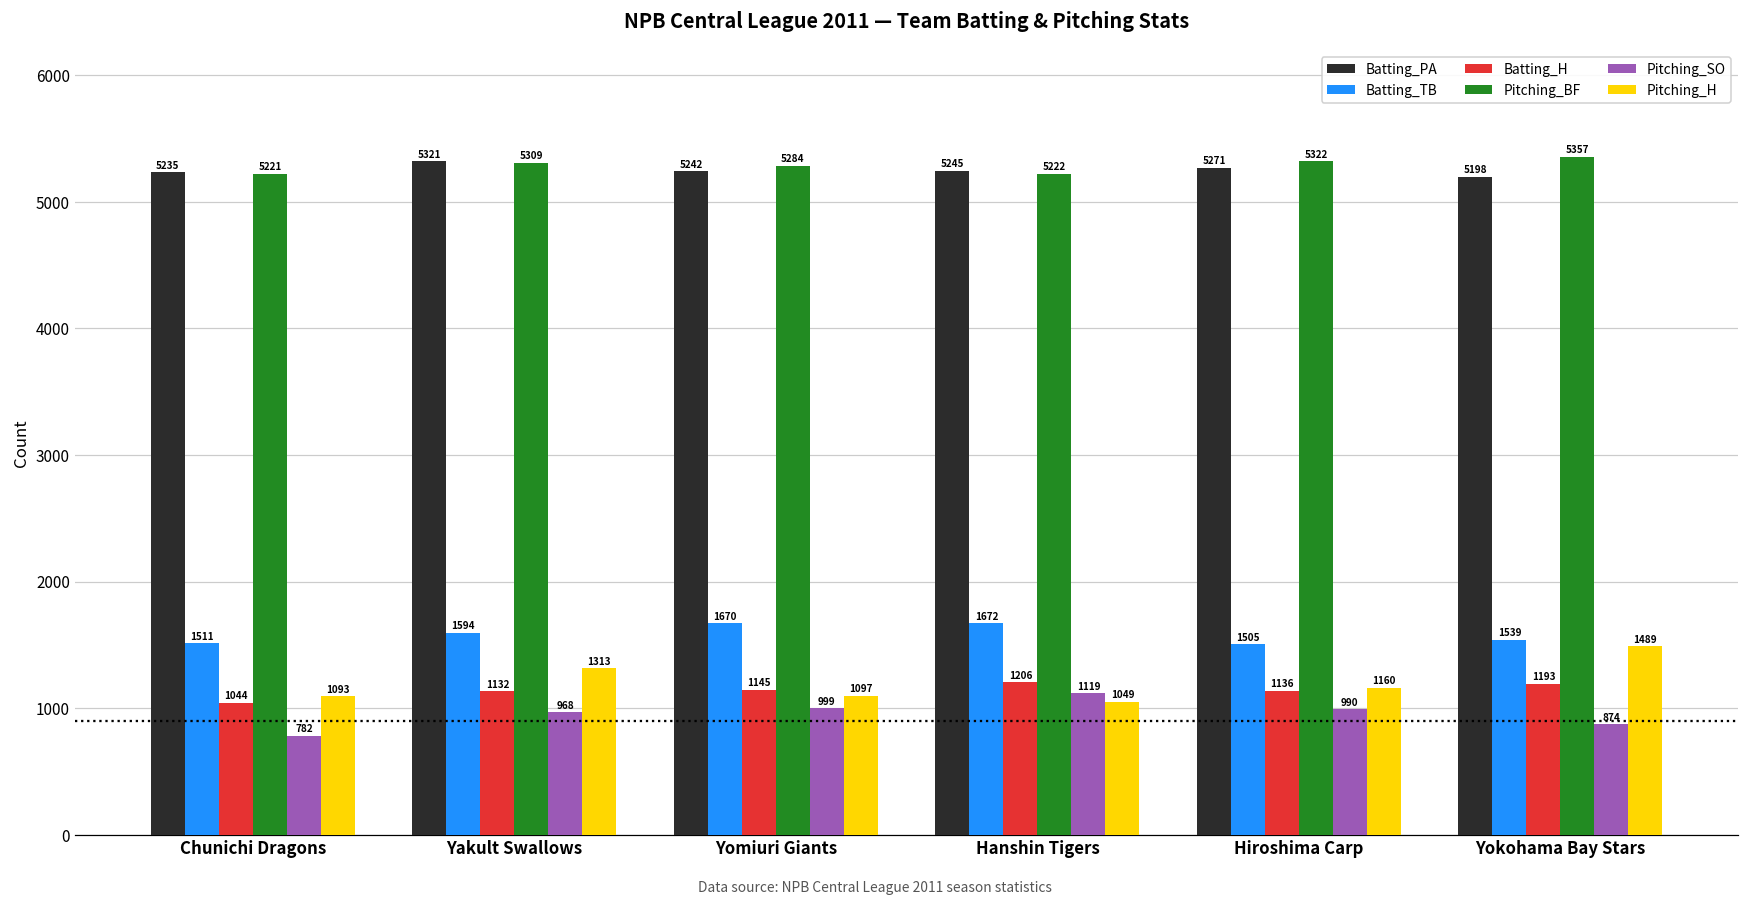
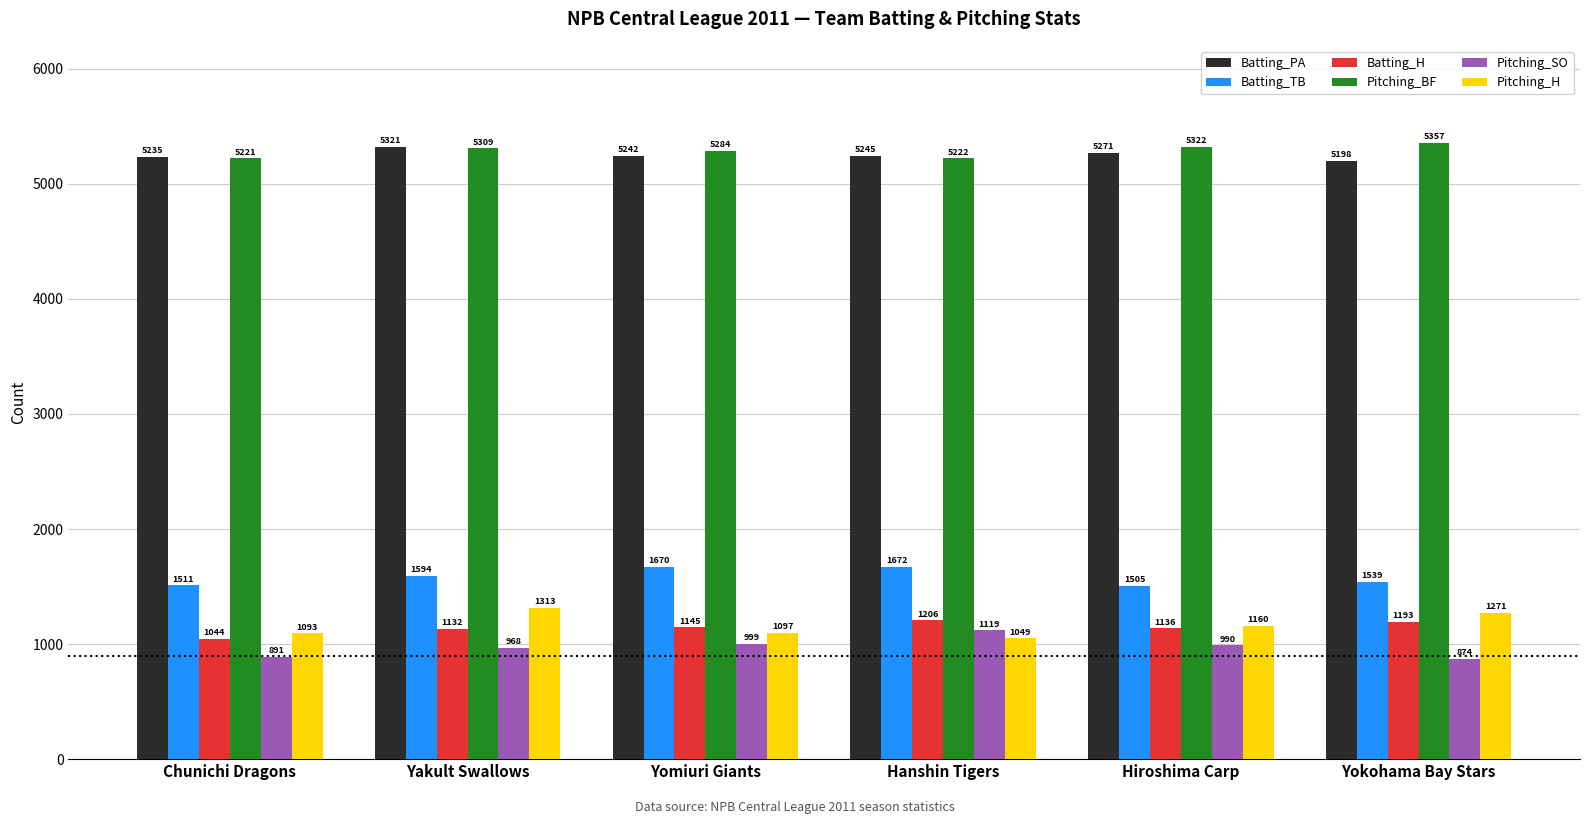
Pitching_SO, Chunichi Dragons: 782 -> 891
Pitching_H, Yokohama Bay Stars: 1489 -> 1271
